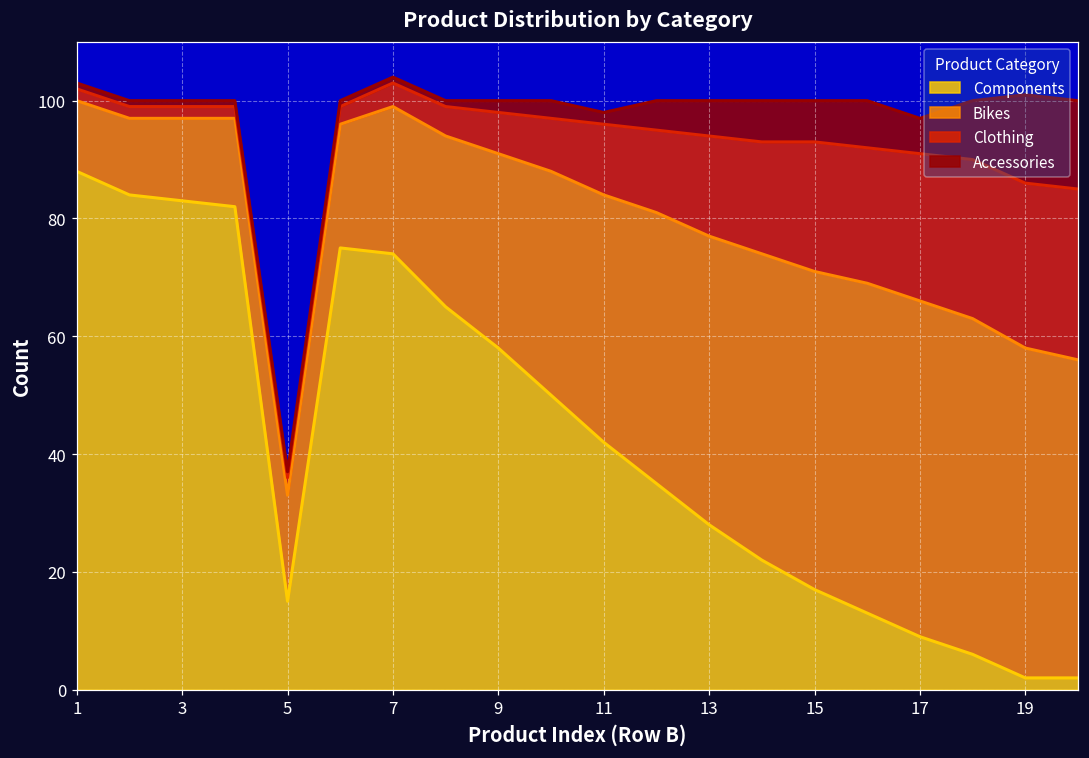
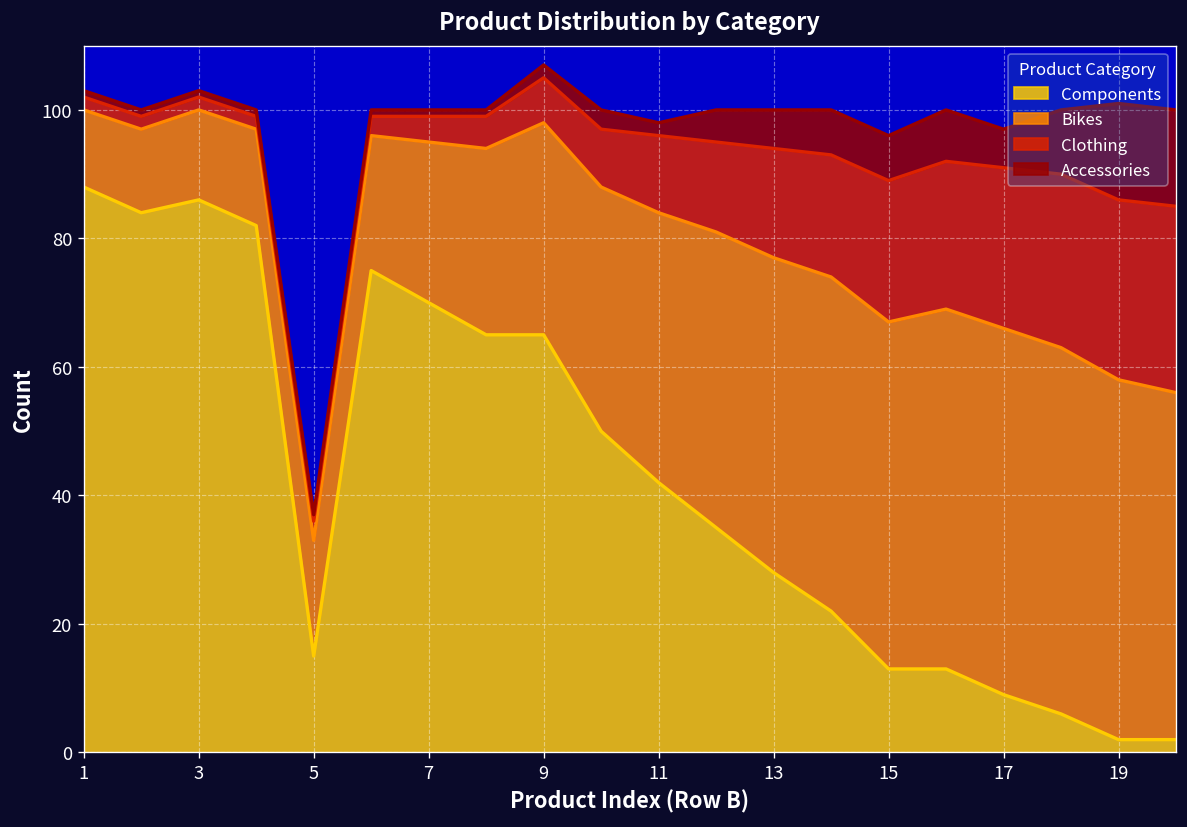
Components, 3: 83 -> 86
Components, 7: 74 -> 70
Components, 9: 58 -> 65
Components, 15: 17 -> 13
